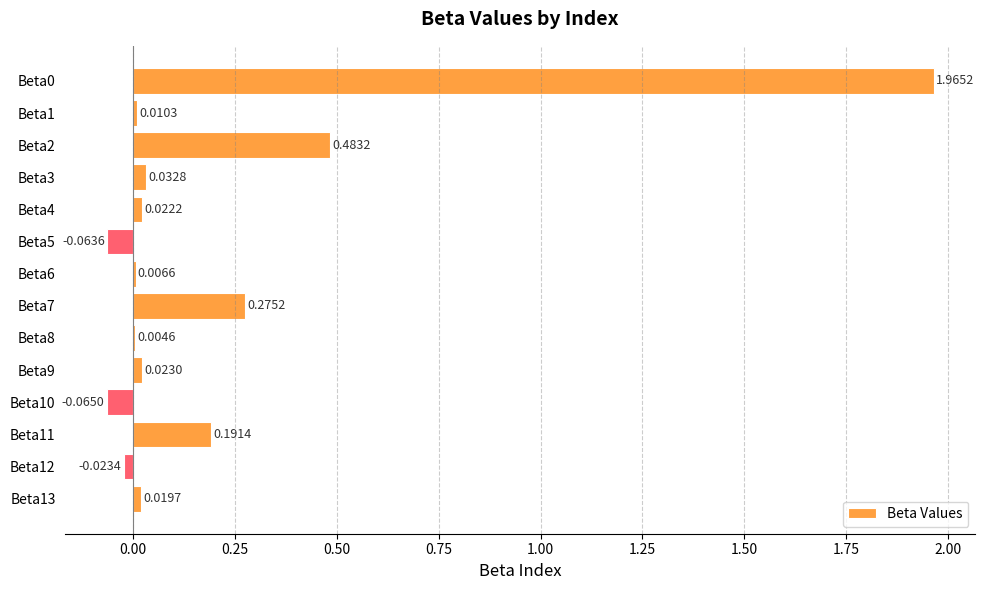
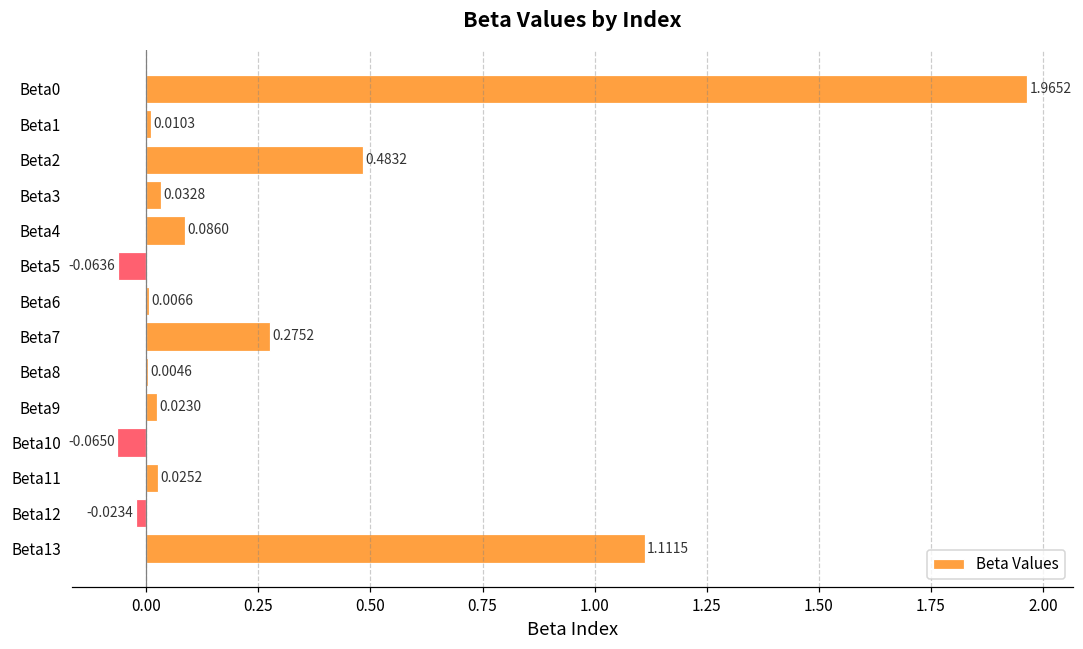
Beta4: 0.0222 -> 0.0860
Beta11: 0.1914 -> 0.0252
Beta13: 0.0197 -> 1.1115
